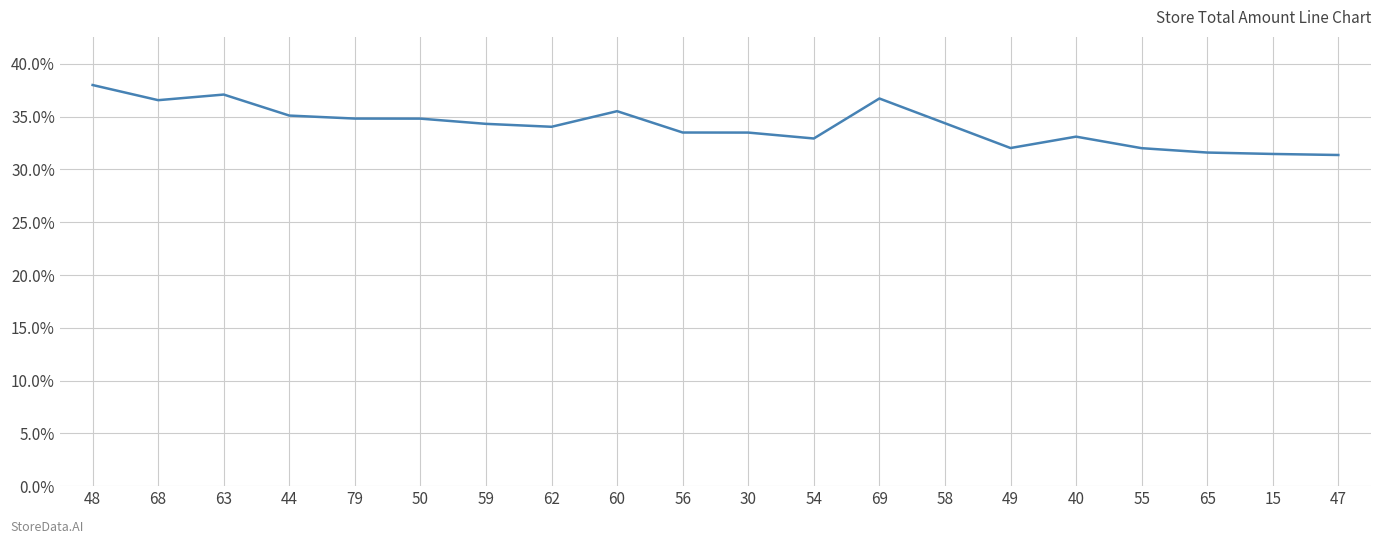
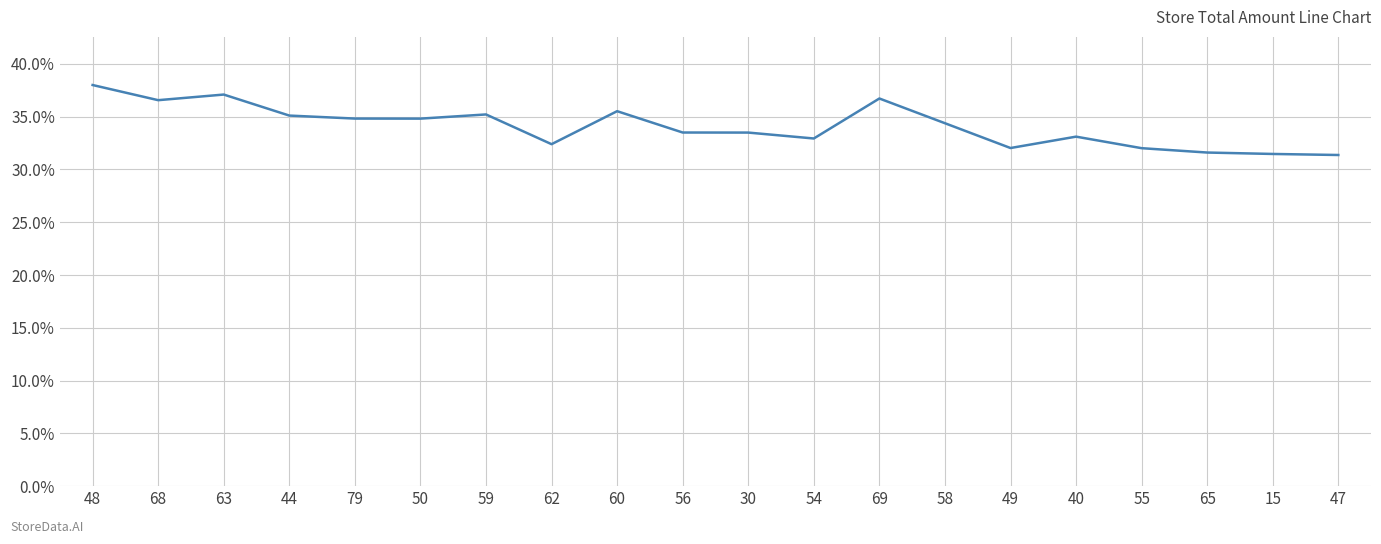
59: 34.3% -> 35.2%
62: 34.0% -> 32.4%
